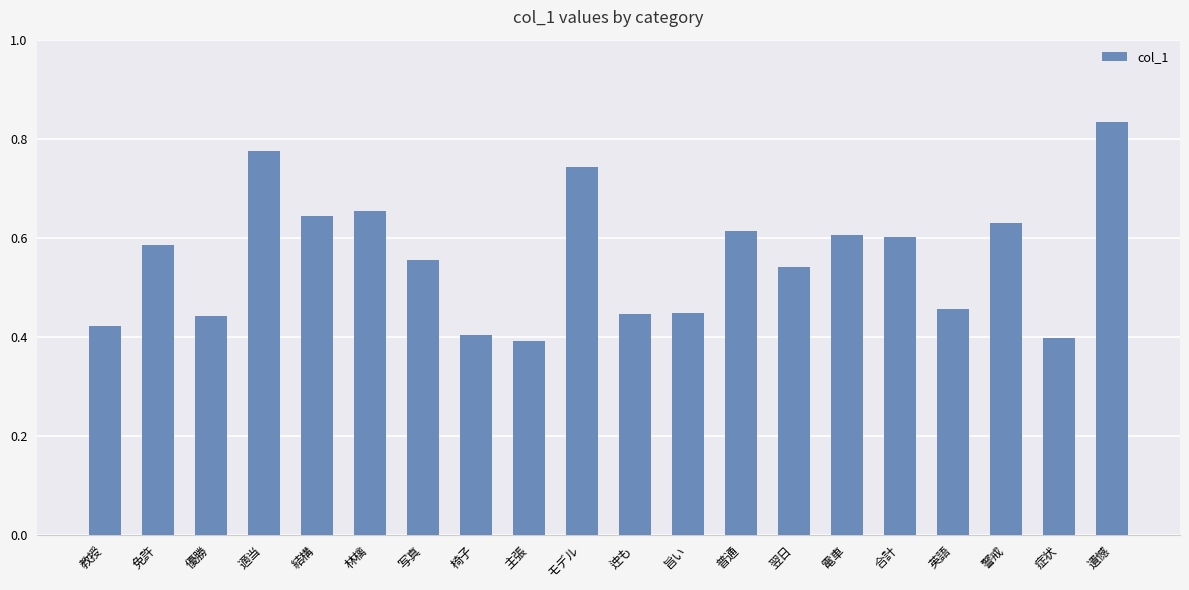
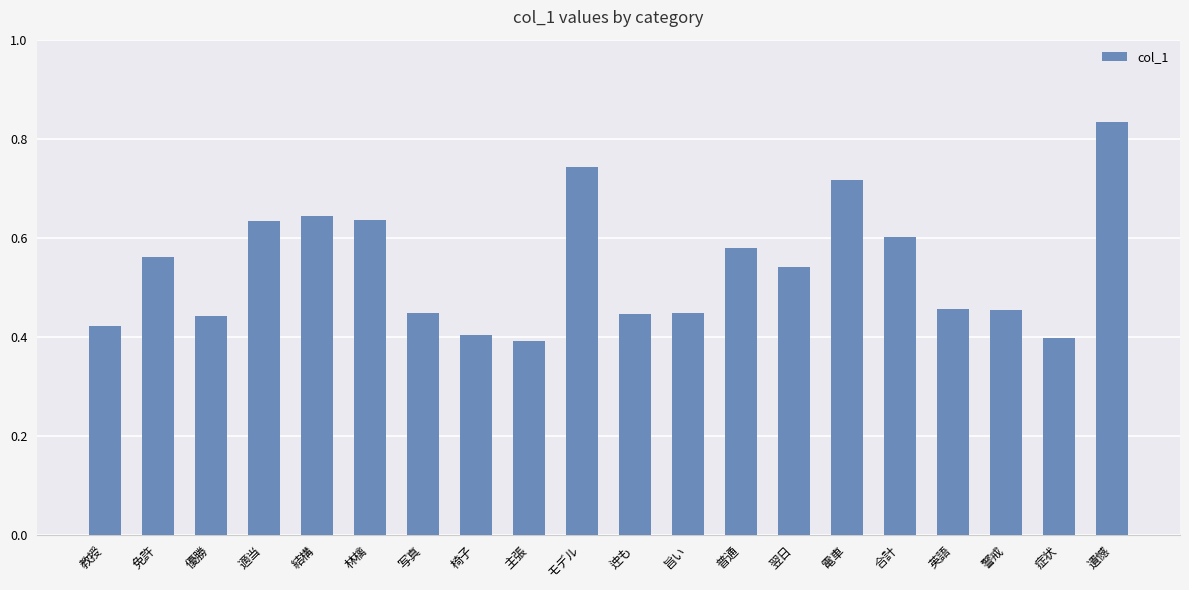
免許: 0.59 -> 0.56
適当: 0.77 -> 0.63
林檎: 0.65 -> 0.64
写真: 0.56 -> 0.45
普通: 0.61 -> 0.58
電車: 0.61 -> 0.72
警戒: 0.63 -> 0.45
